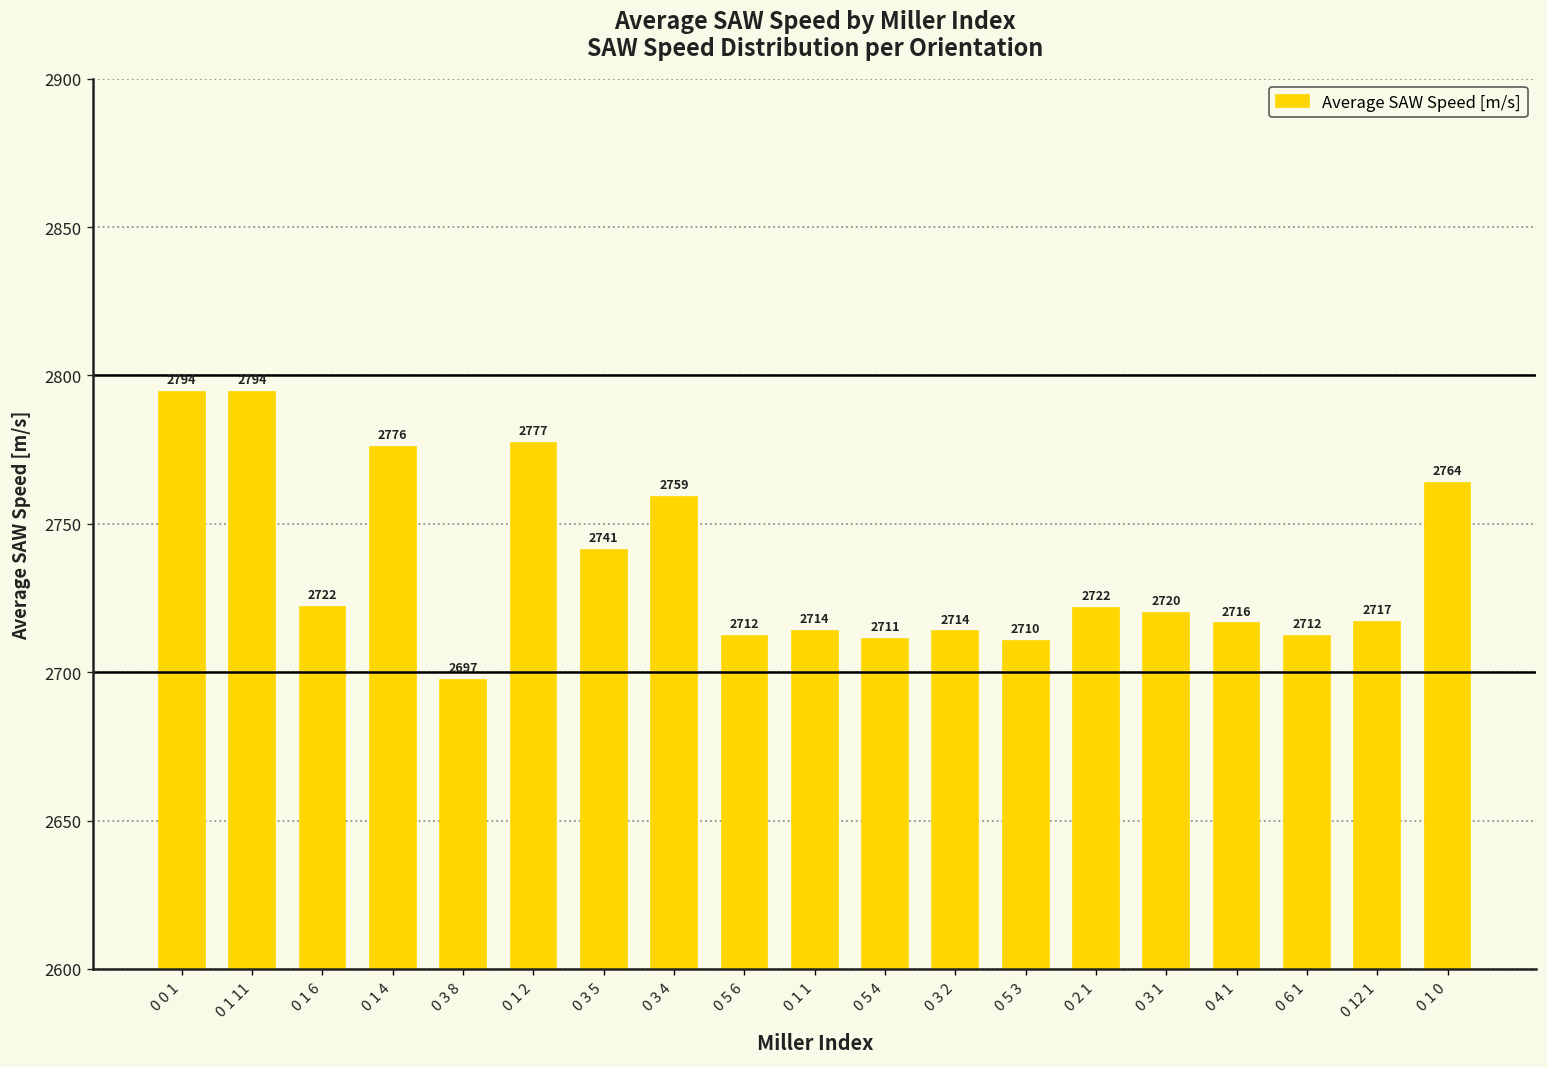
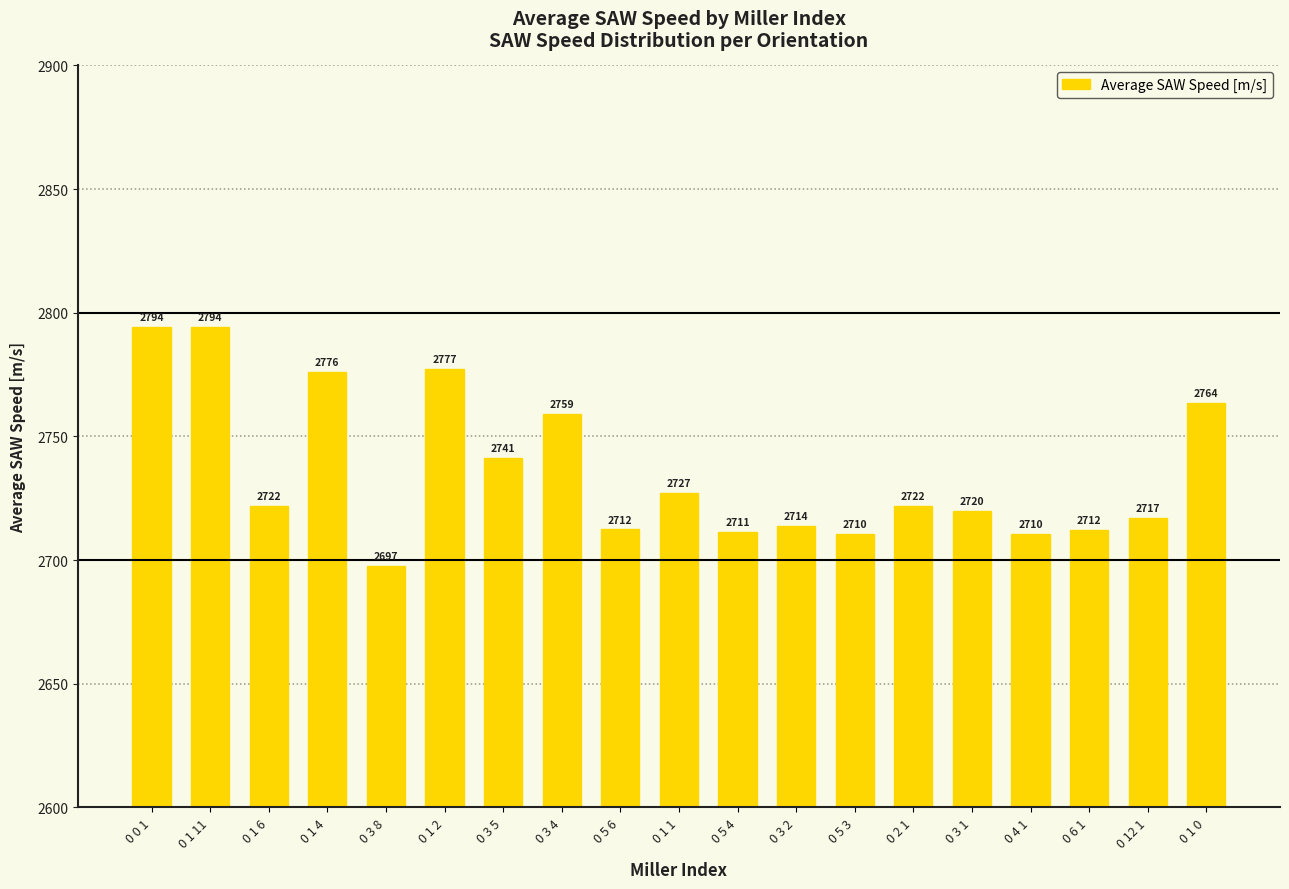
0 1 1: 2714 -> 2727
0 4 1: 2716 -> 2710
